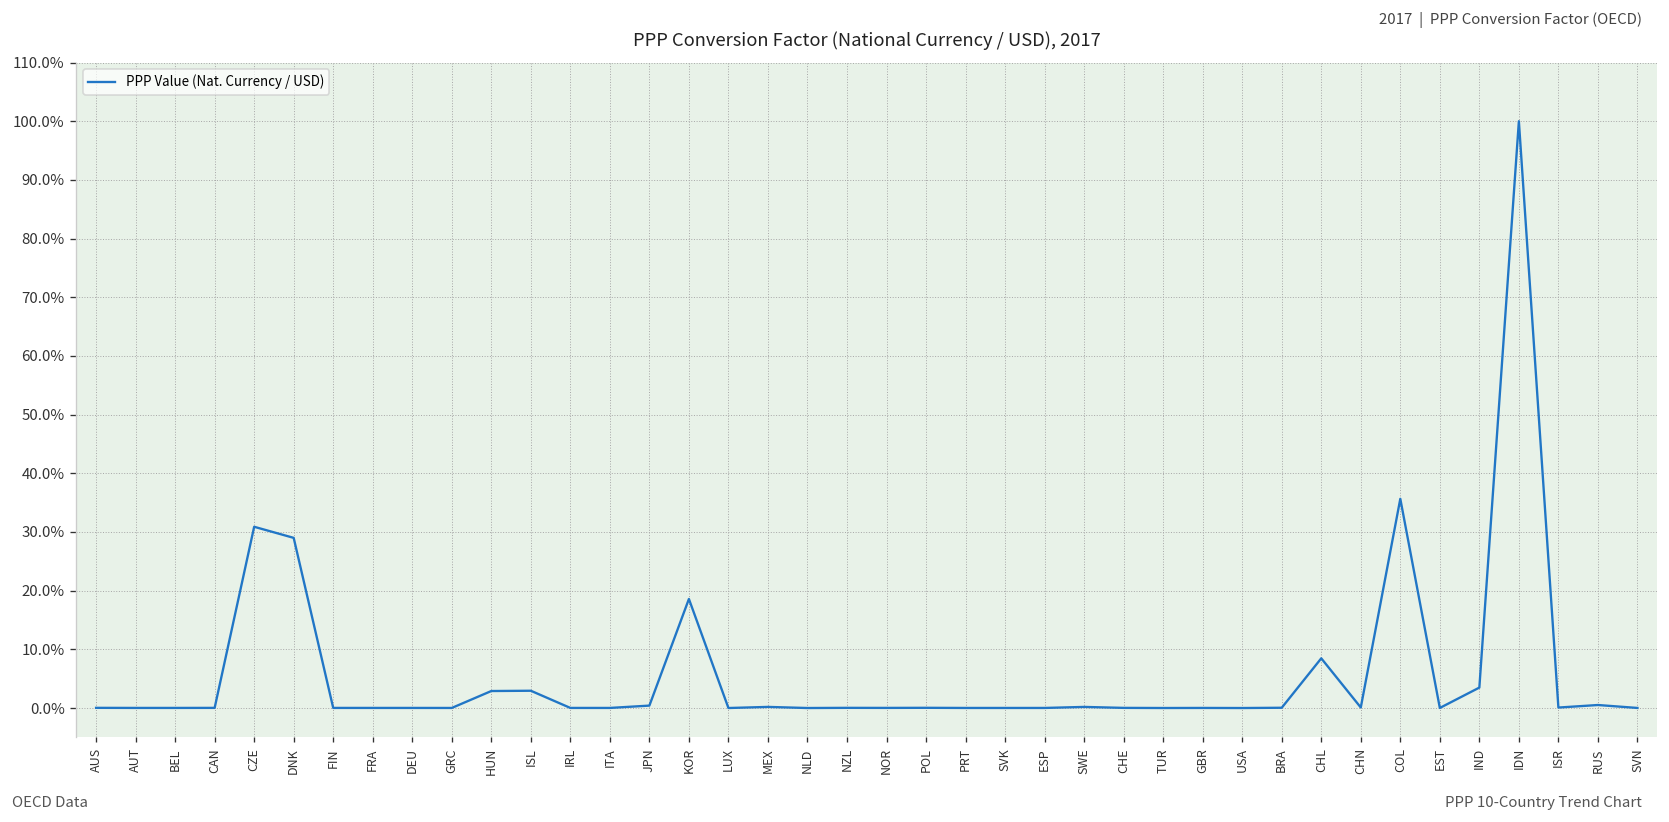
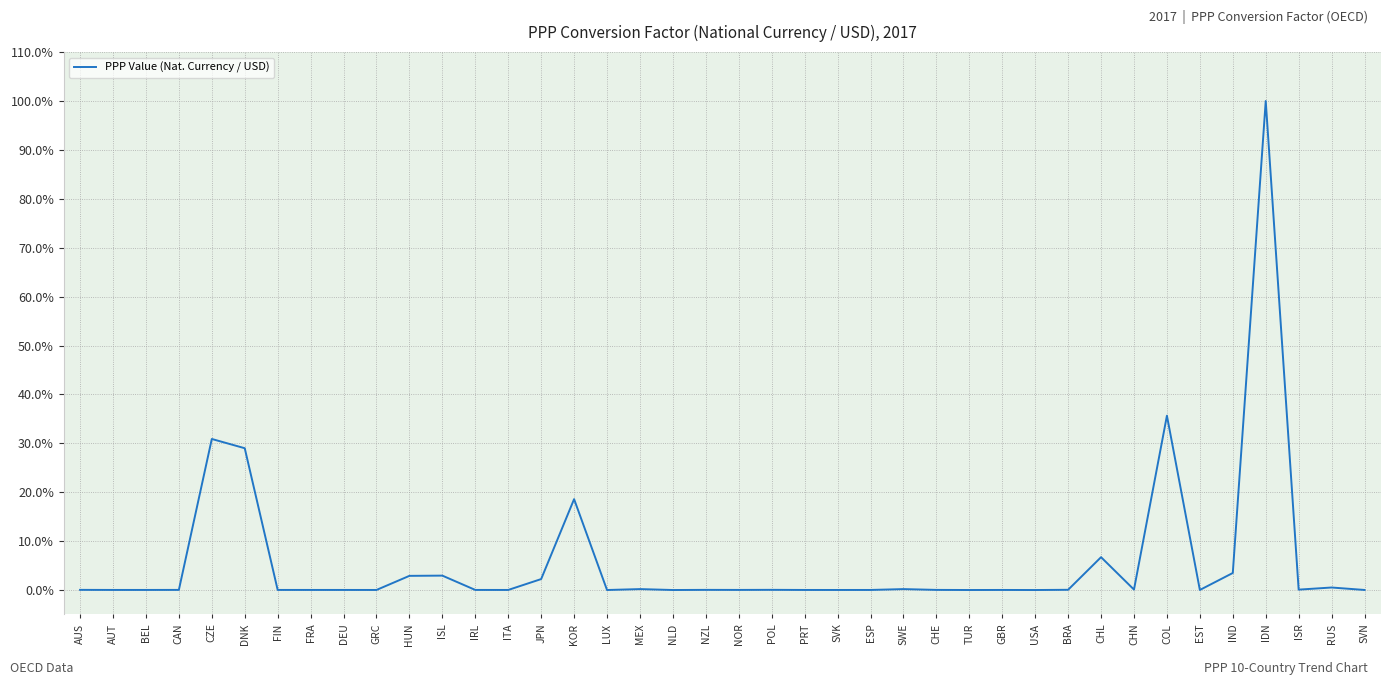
JPN: 0% -> 2%
CHL: 8% -> 7%
